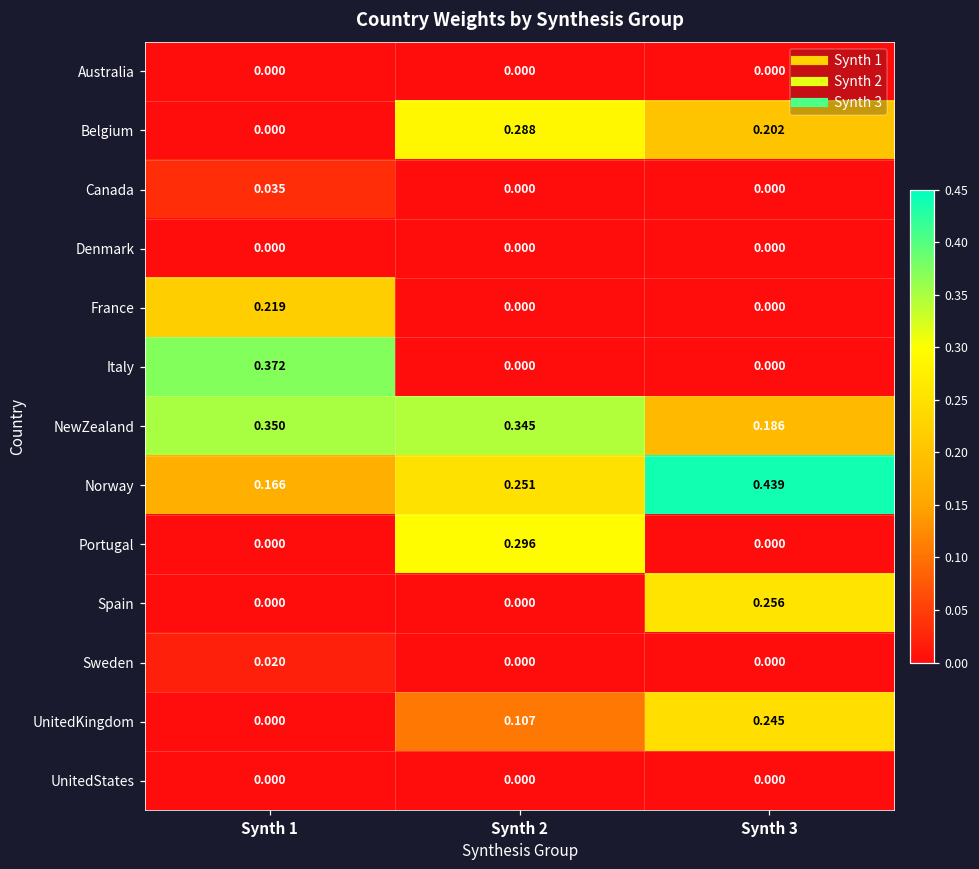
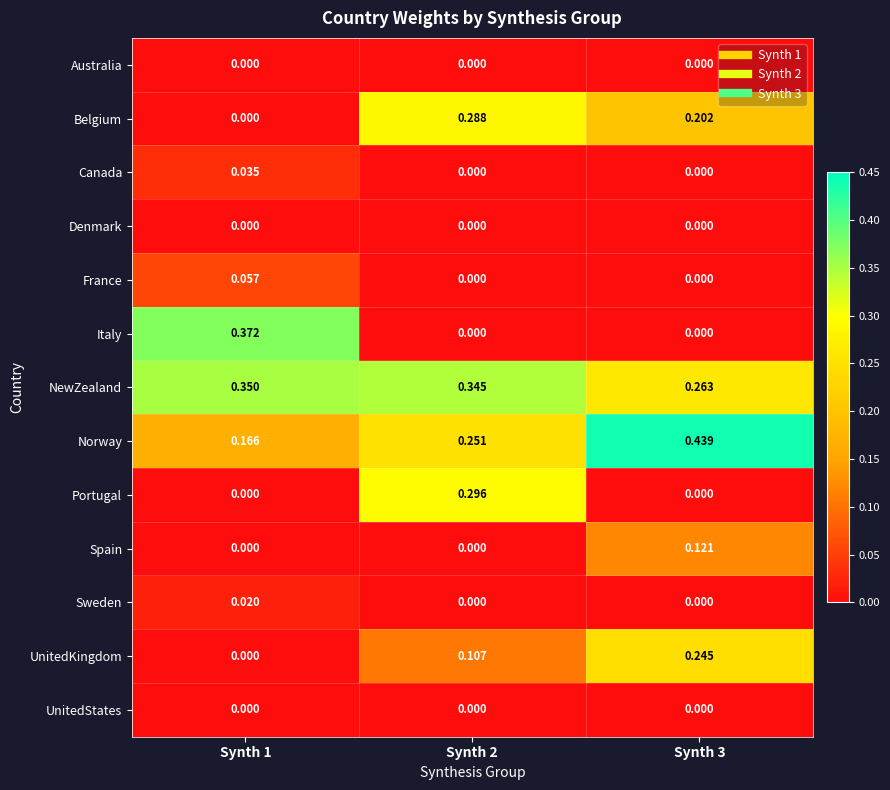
France, Synth 1: 0.219 -> 0.057
NewZealand, Synth 3: 0.186 -> 0.263
Spain, Synth 3: 0.256 -> 0.121
